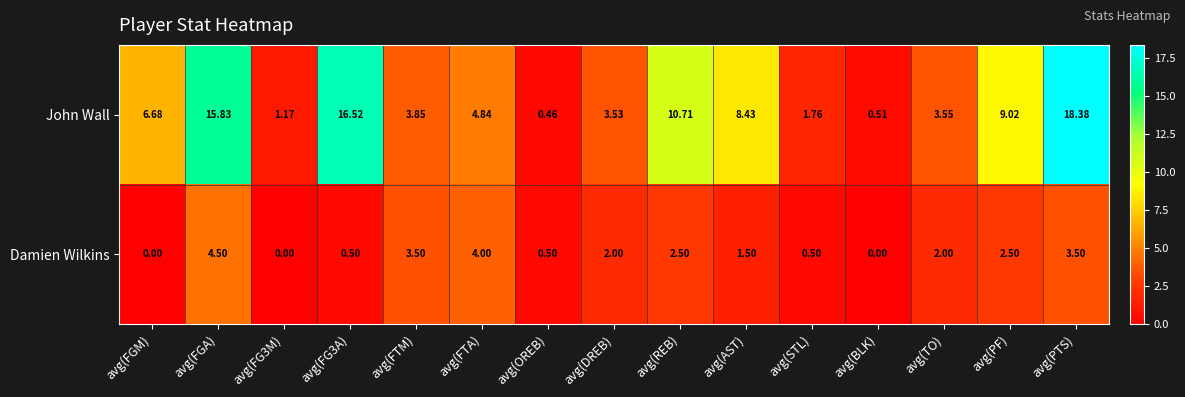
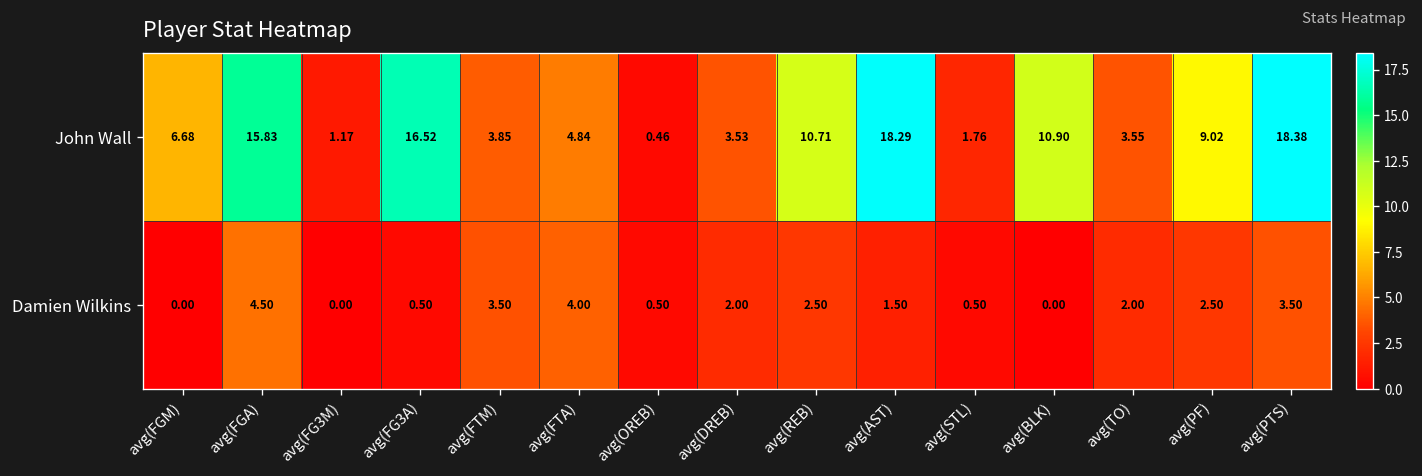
John Wall, avg(AST): 8.43 -> 18.29
John Wall, avg(BLK): 0.51 -> 10.90
